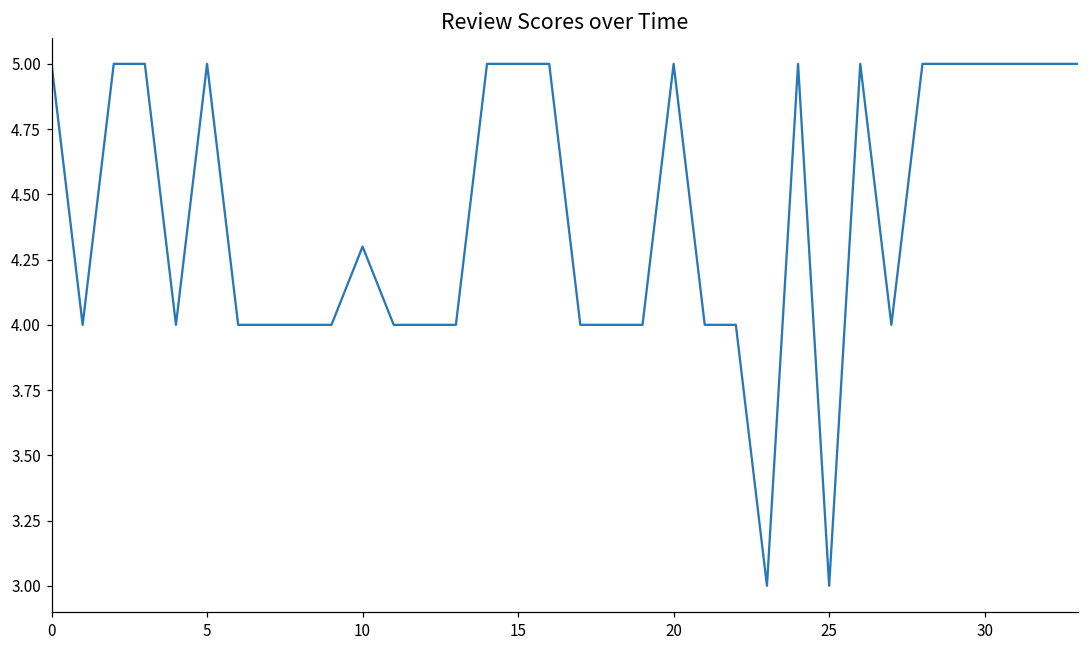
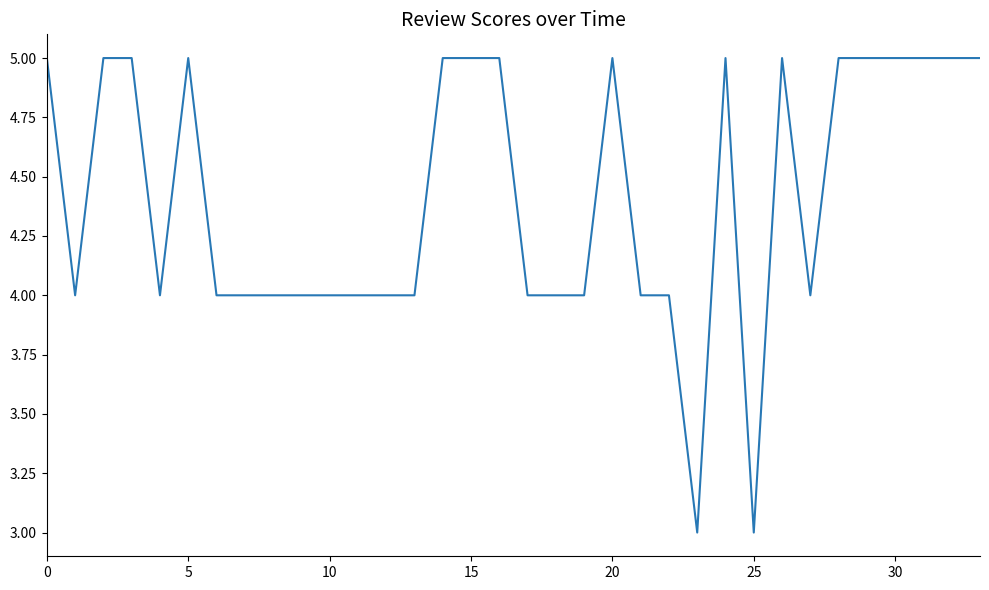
10: 4.3 -> 4.0
